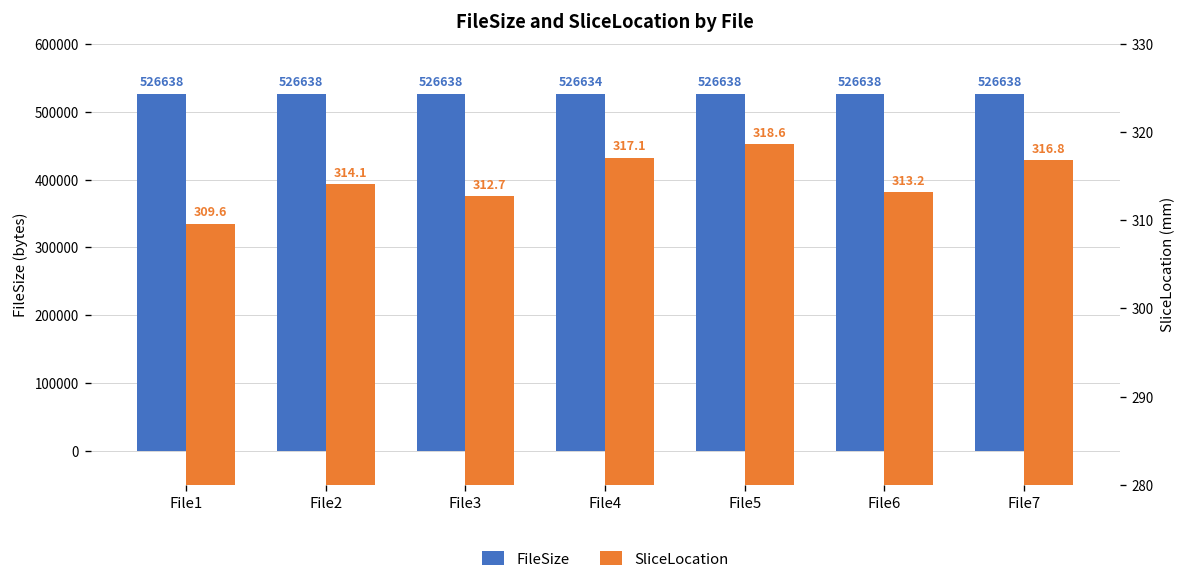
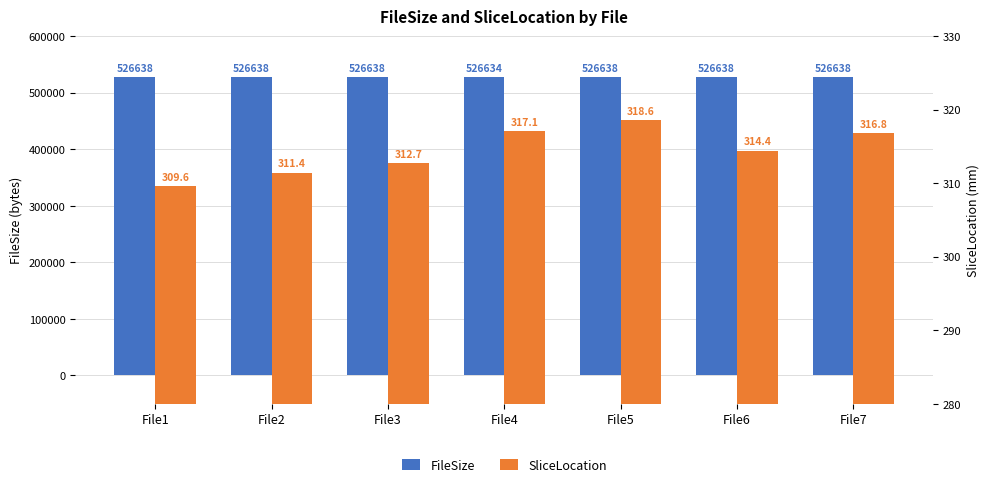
SliceLocation, File2: 314.1 -> 311.4
SliceLocation, File6: 313.2 -> 314.4
